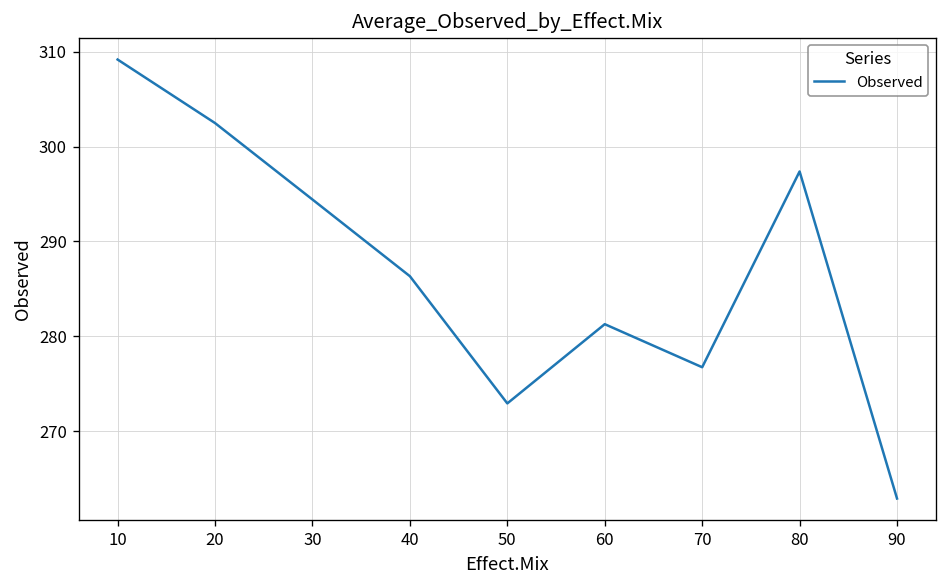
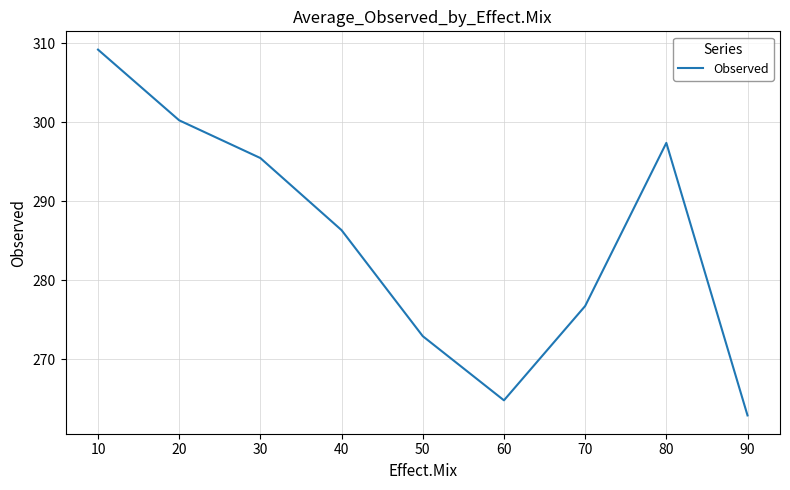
20: 302 -> 300
30: 294 -> 295
60: 281 -> 265
